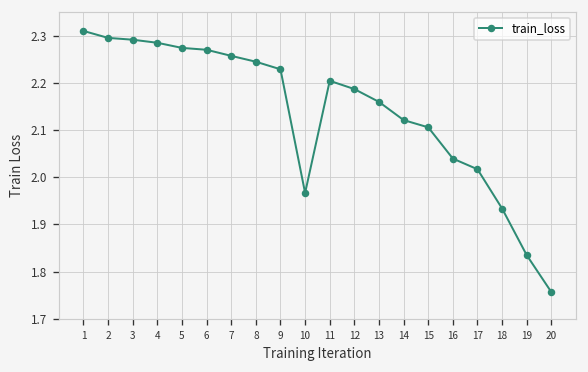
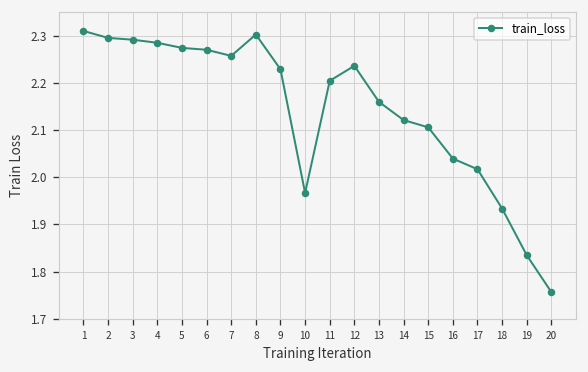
8: 2.24 -> 2.30
12: 2.19 -> 2.24
